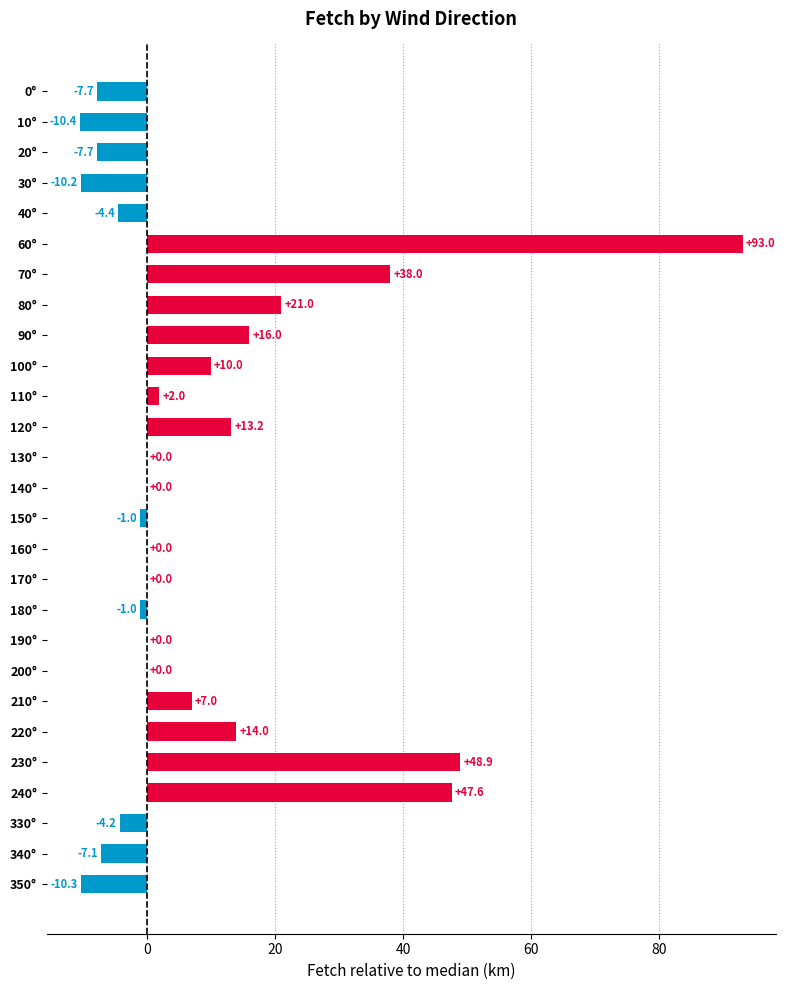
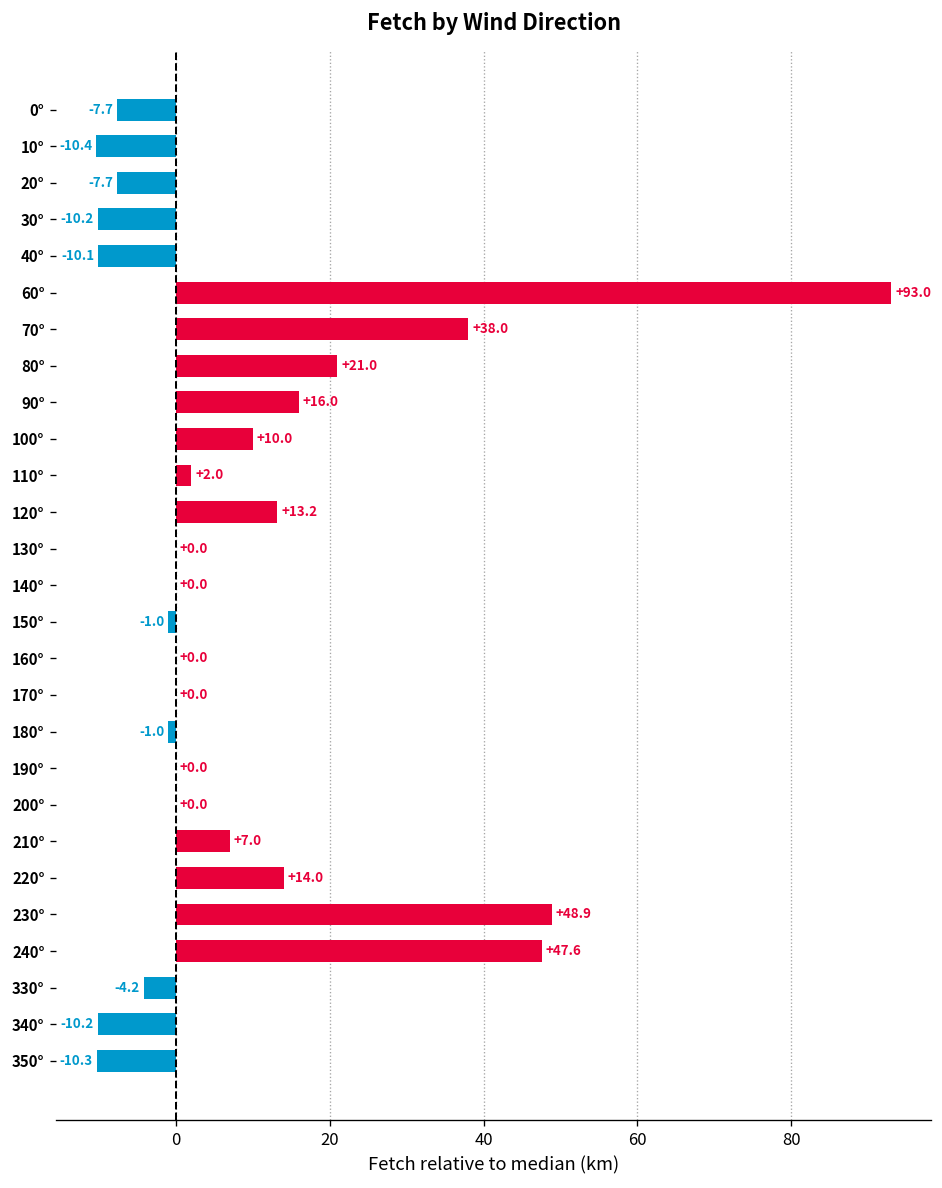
40°: -4.4 -> -10.1
340°: -7.1 -> -10.2
